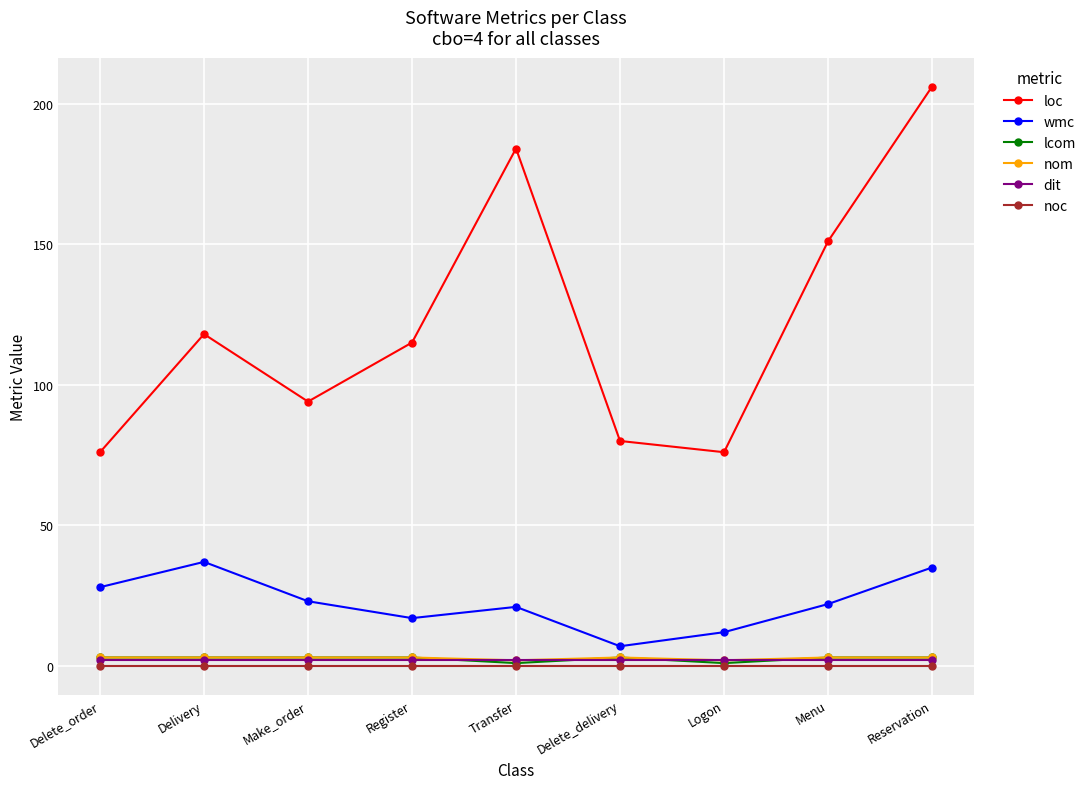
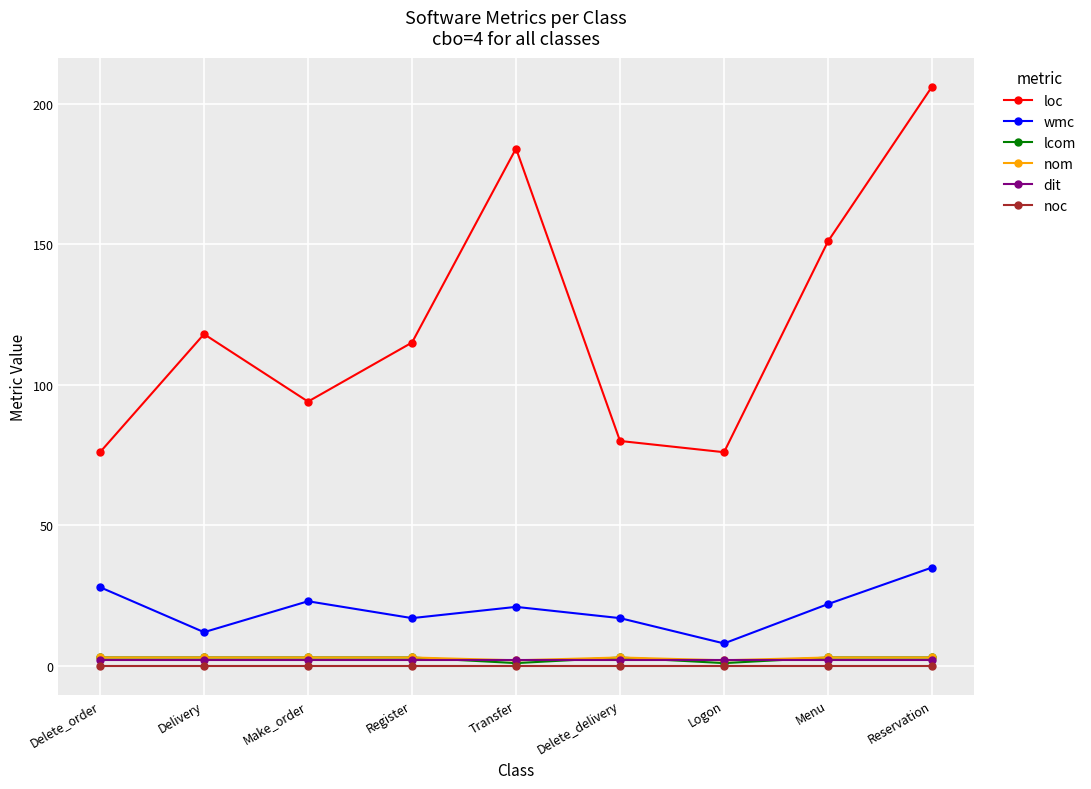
wmc, Delivery: 37 -> 12
wmc, Delete_delivery: 7 -> 17
wmc, Logon: 12 -> 8
